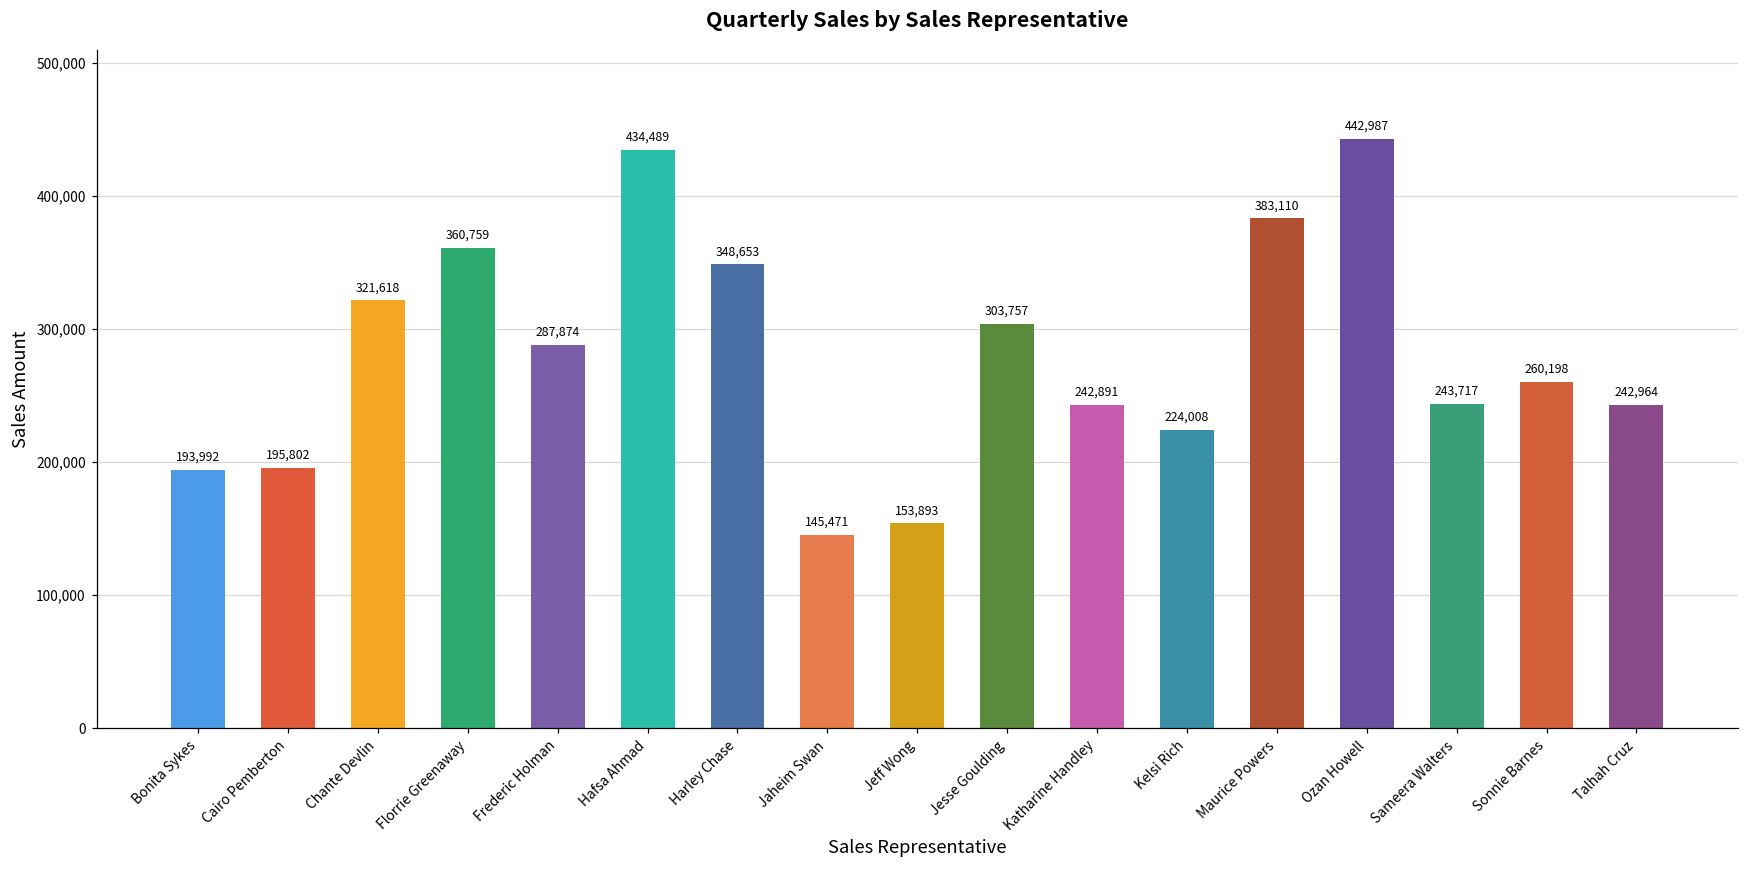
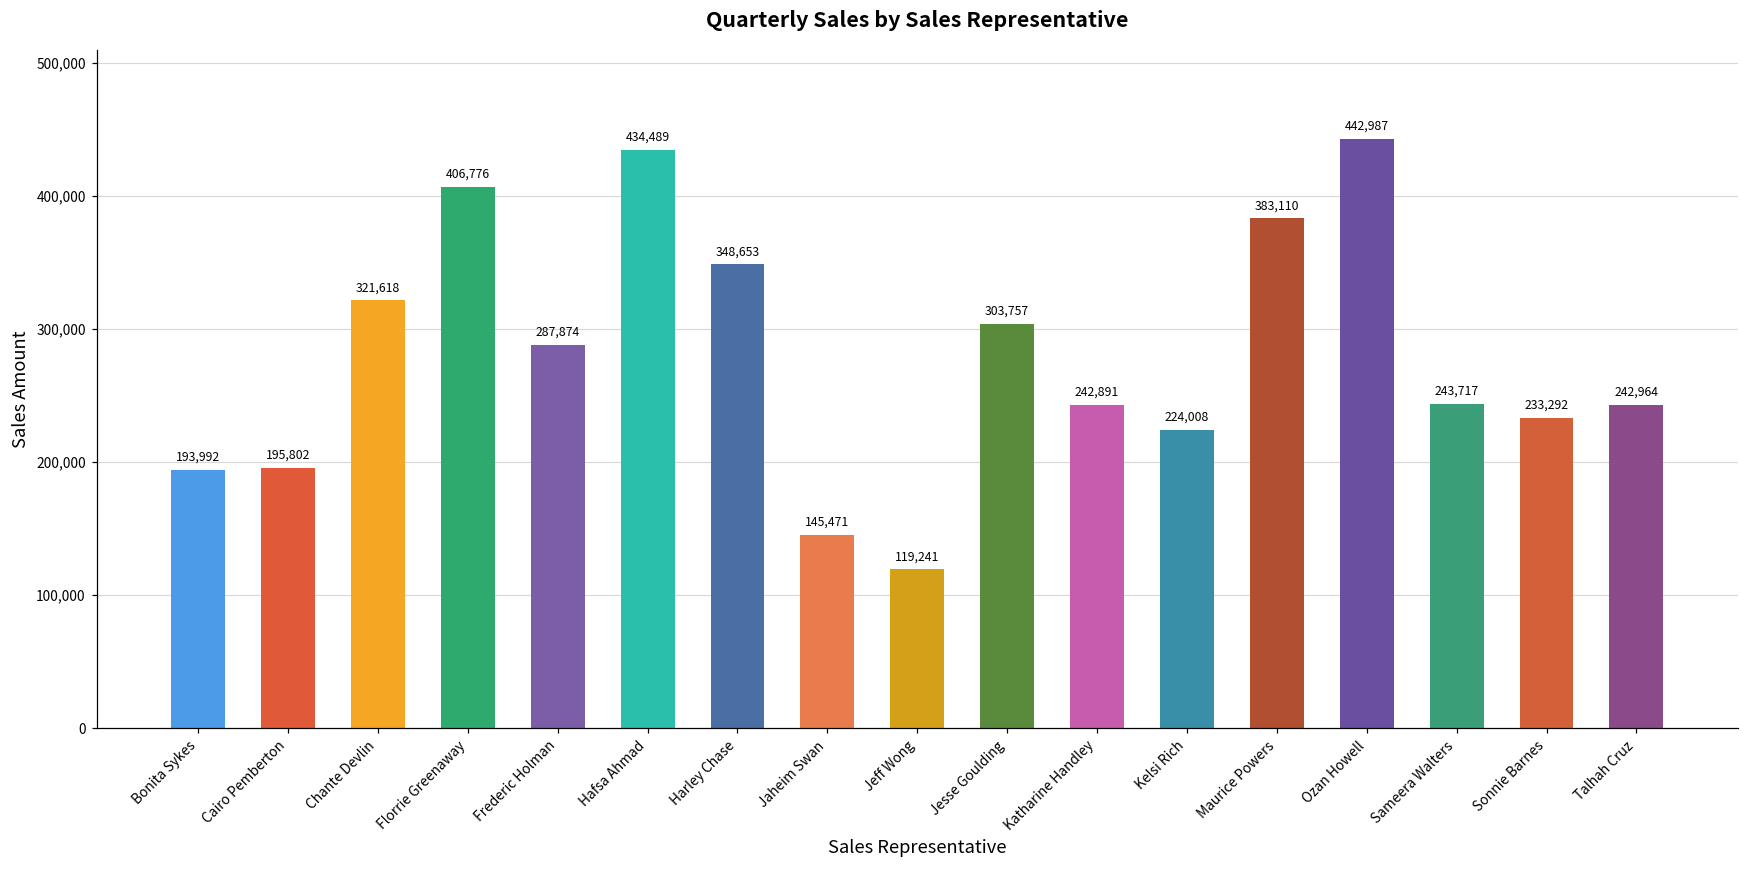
Florrie Greenaway: 360,759 -> 406,776
Jeff Wong: 153,893 -> 119,241
Sonnie Barnes: 260,198 -> 233,292
